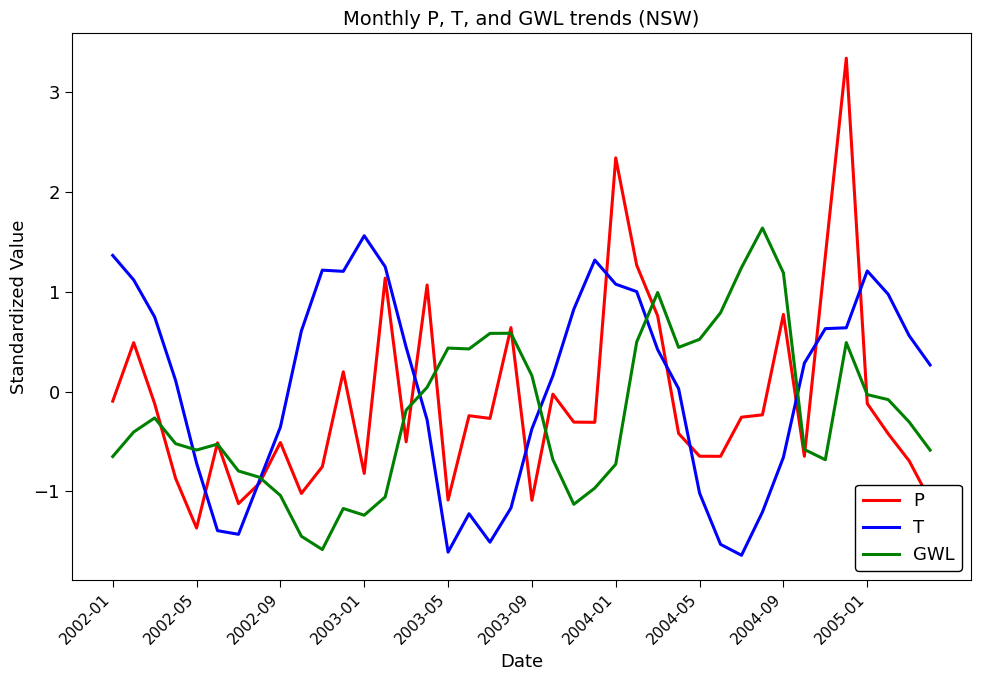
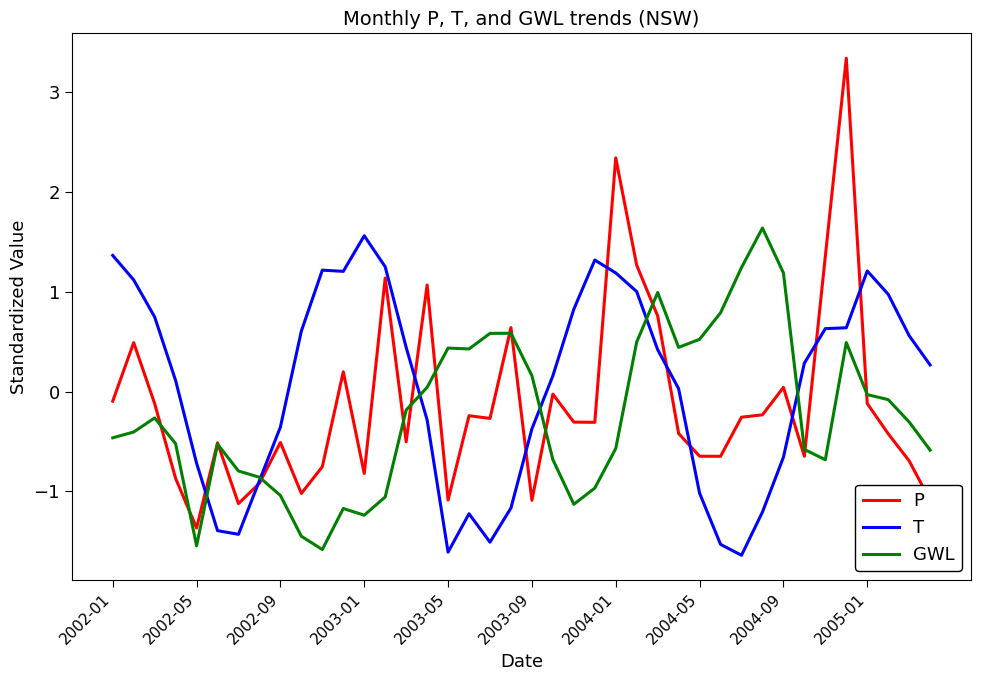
GWL, 2002-01: -0.7 -> -0.5
GWL, 2002-05: -0.6 -> -1.5
T, 2004-01: 1.1 -> 1.2
GWL, 2004-01: -0.7 -> -0.6
P, 2004-09: 0.8 -> 0.0
